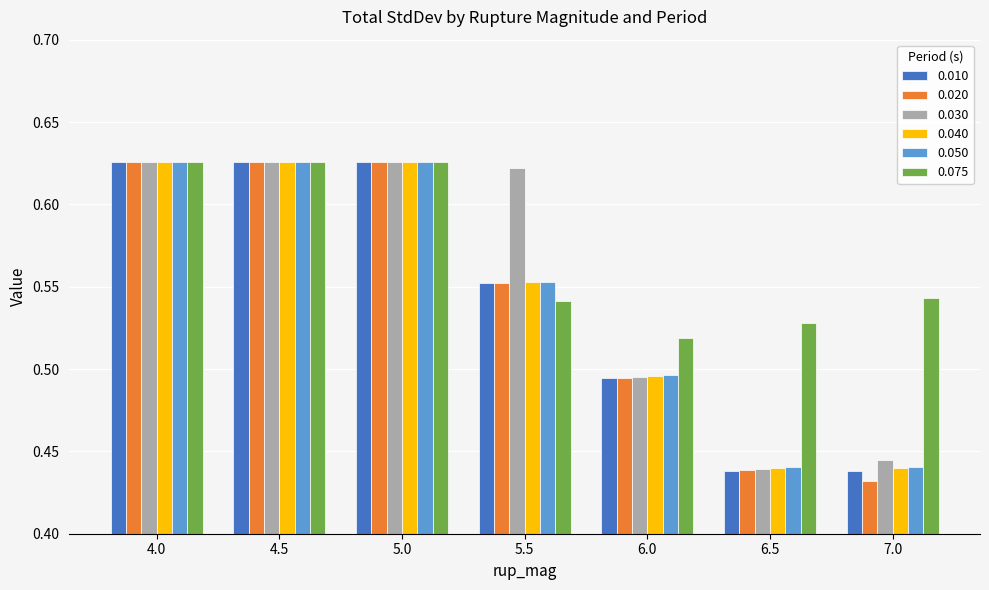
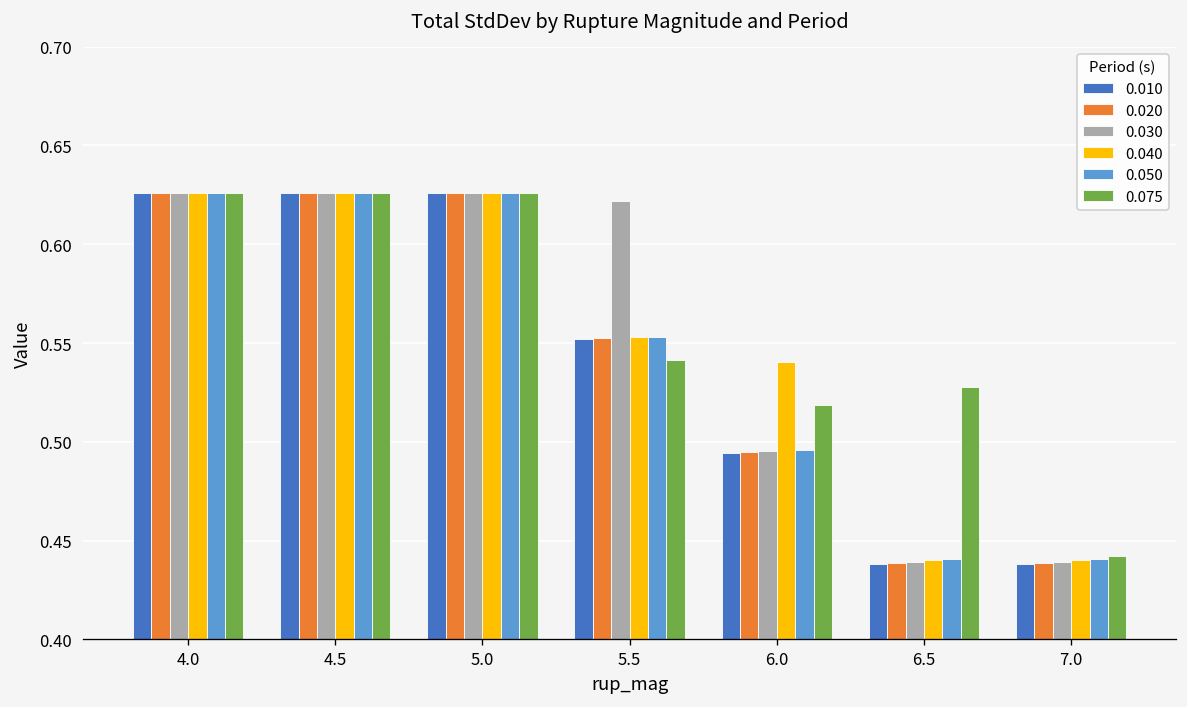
0.040, 6.0: 0.496 -> 0.541
0.020, 7.0: 0.432 -> 0.439
0.030, 7.0: 0.445 -> 0.439
0.075, 7.0: 0.543 -> 0.442
